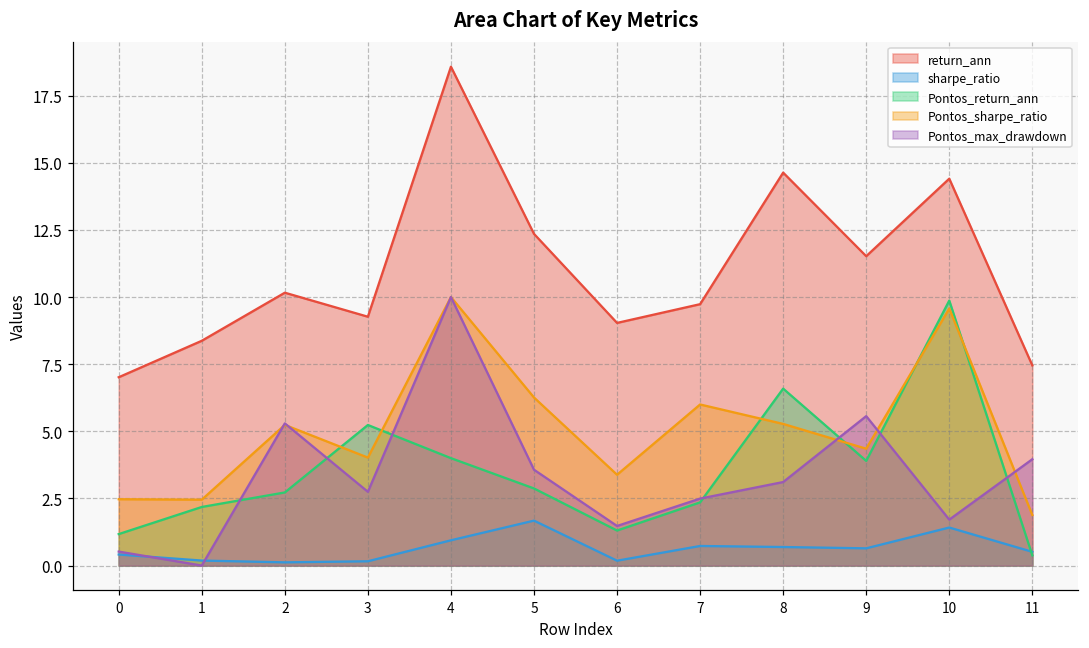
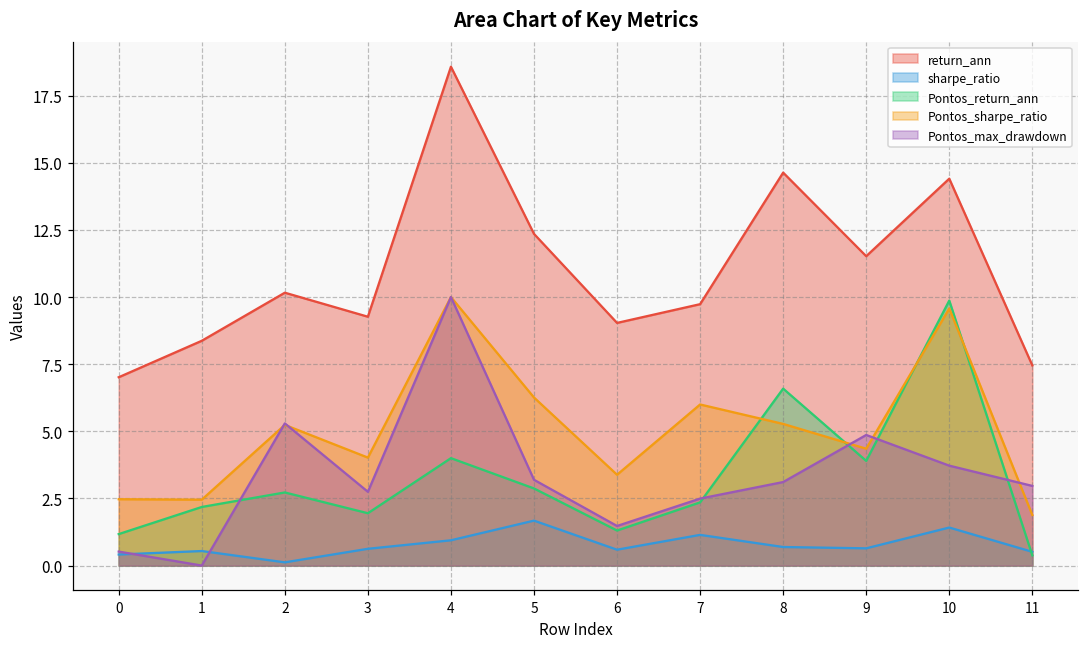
sharpe_ratio, 1: 0.2 -> 0.5
sharpe_ratio, 3: 0.2 -> 0.6
Pontos_return_ann, 3: 5.2 -> 1.9
Pontos_max_drawdown, 5: 3.6 -> 3.2
sharpe_ratio, 6: 0.2 -> 0.6
sharpe_ratio, 7: 0.7 -> 1.1
Pontos_max_drawdown, 9: 5.6 -> 4.9
Pontos_max_drawdown, 10: 1.7 -> 3.7
Pontos_max_drawdown, 11: 4.0 -> 3.0
